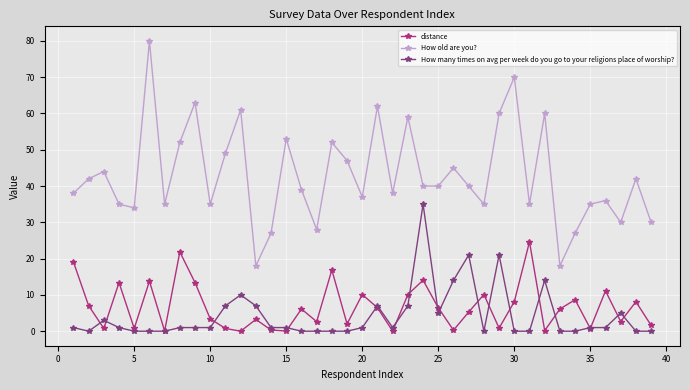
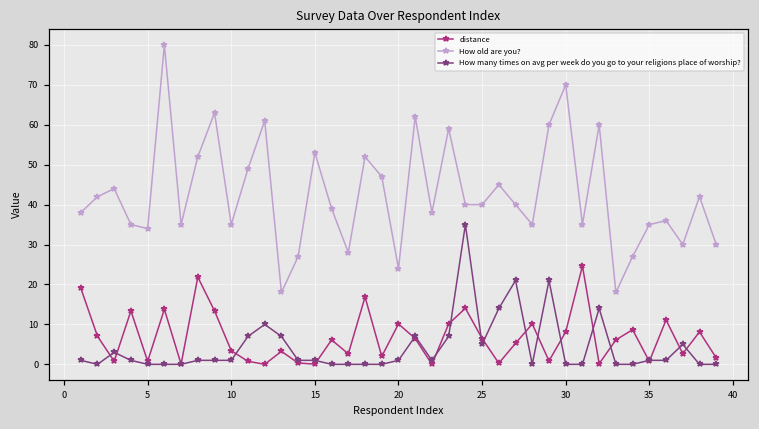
How old are you?, 20: 37 -> 24
